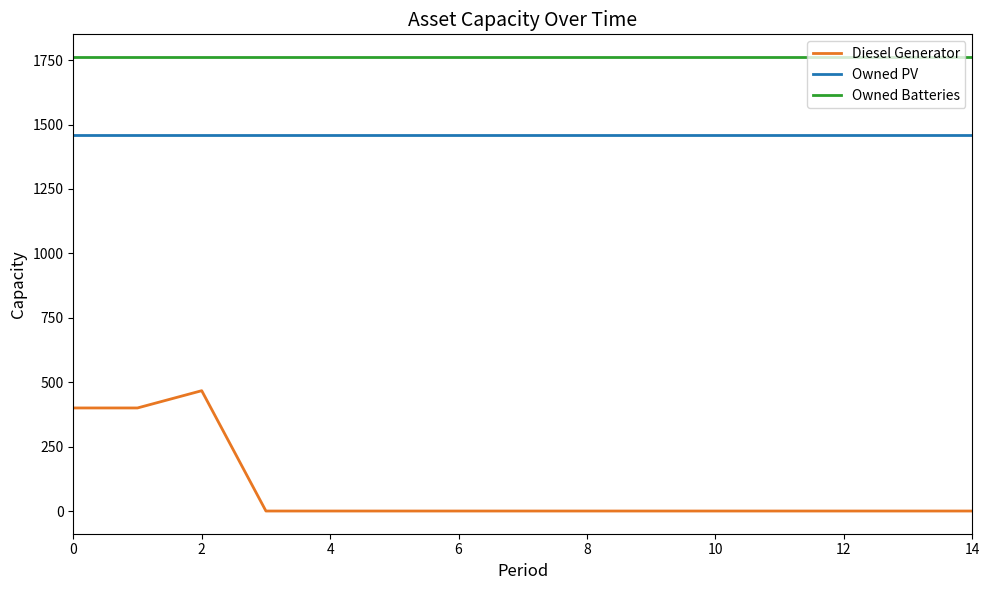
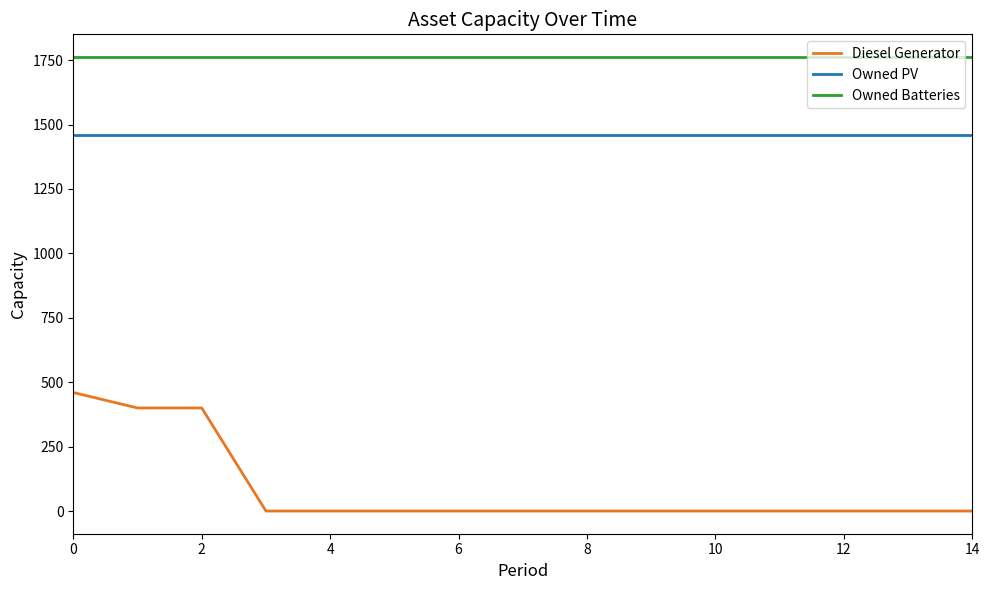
Diesel Generator, 0: 400 -> 460
Diesel Generator, 2: 470 -> 400
